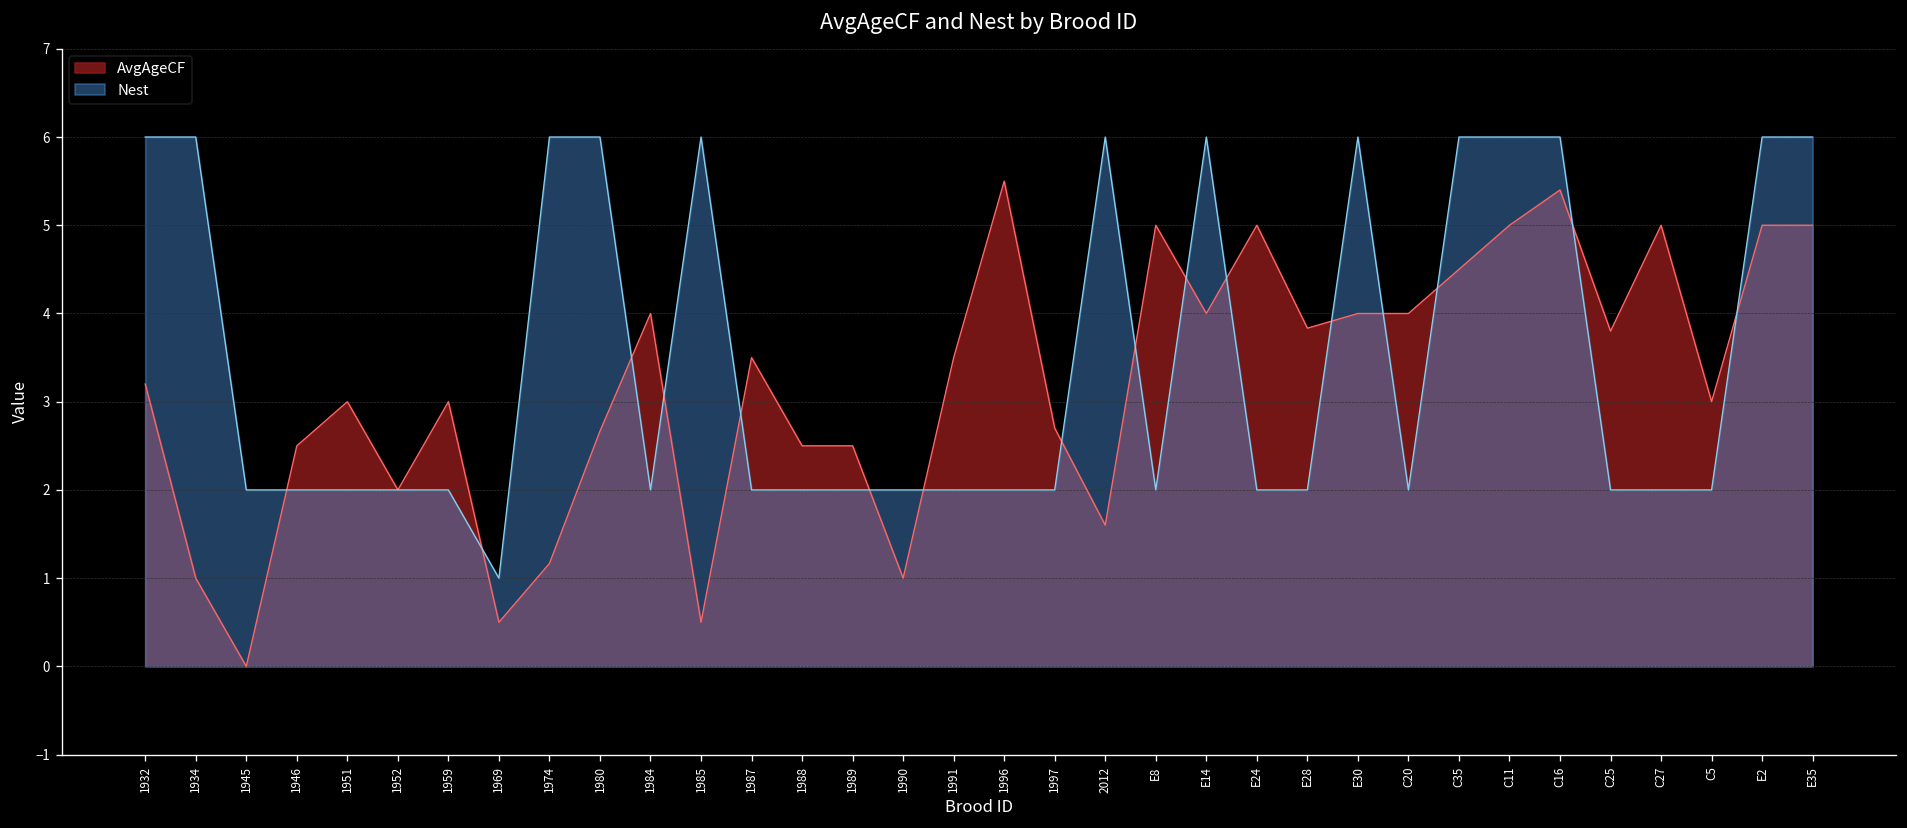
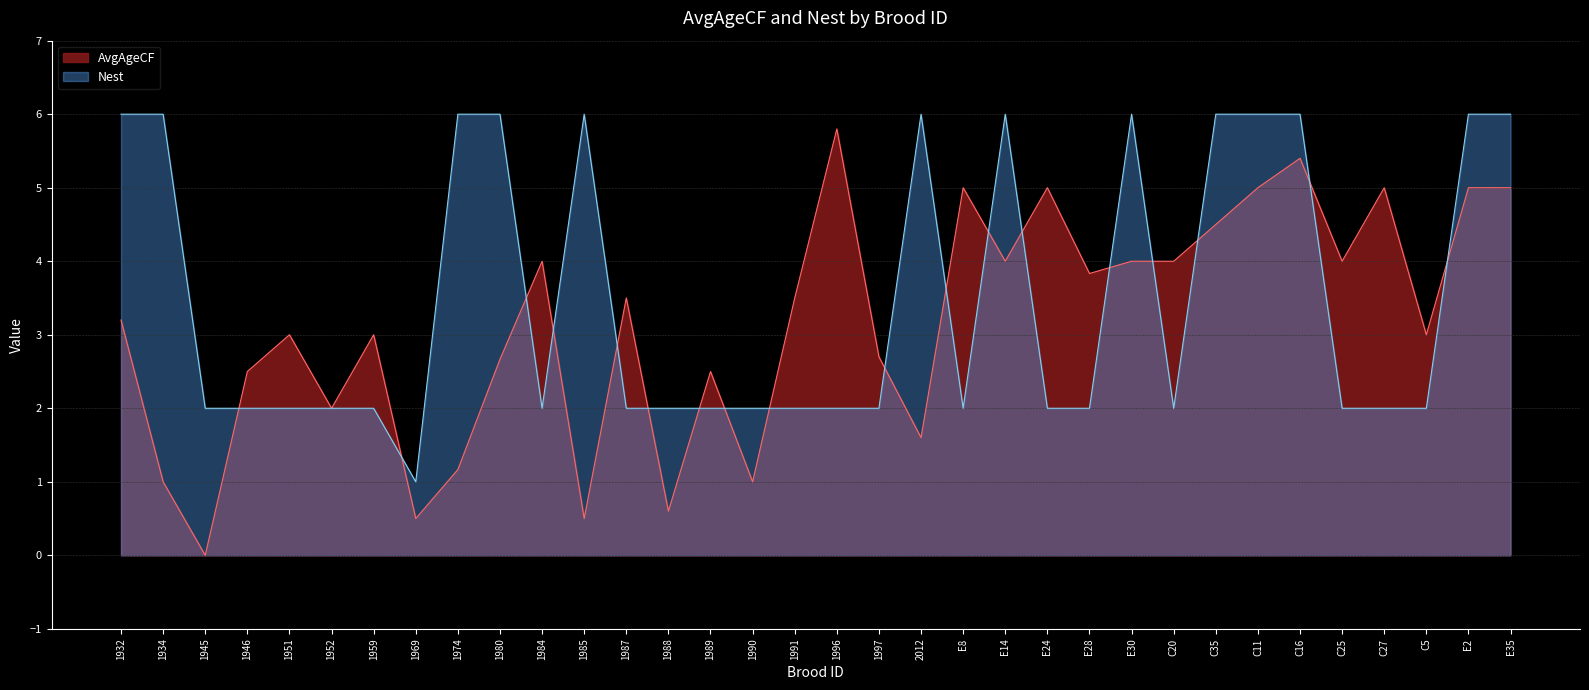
AvgAgeCF, 1988: 2.5 -> 0.6
AvgAgeCF, 1996: 5.5 -> 5.8
AvgAgeCF, C25: 3.8 -> 4.0
